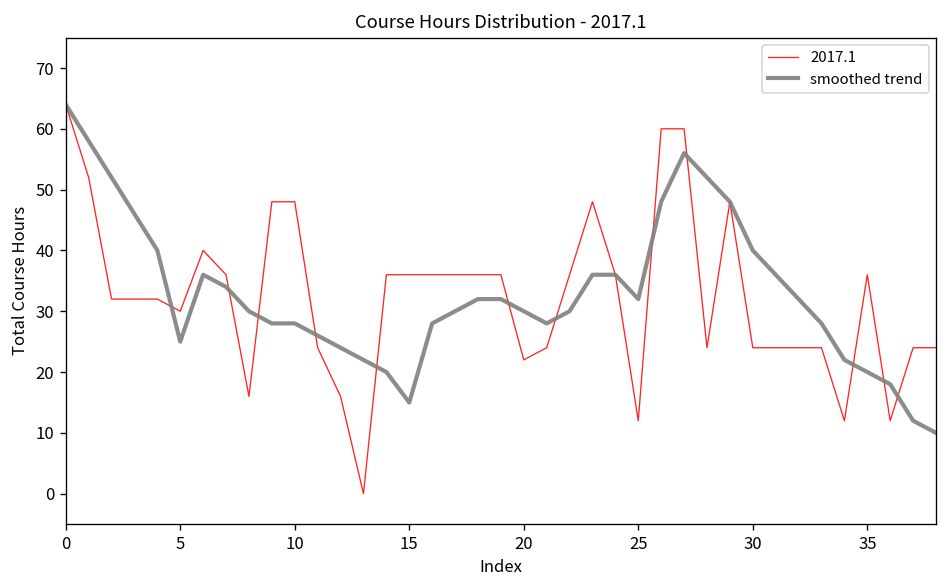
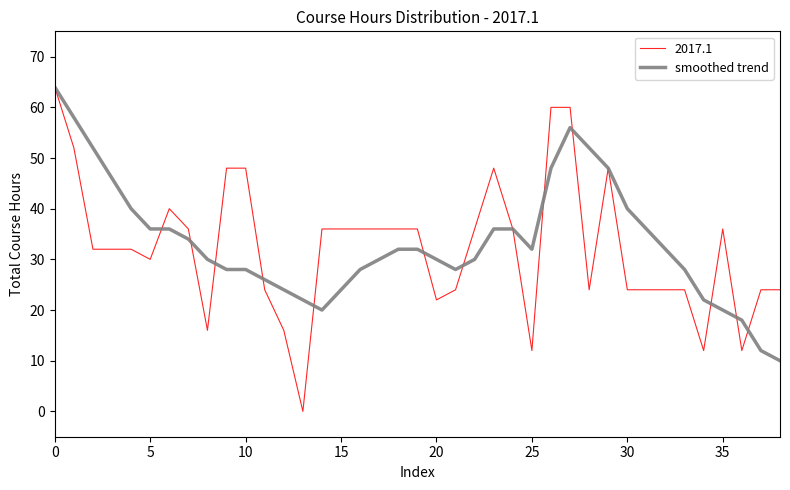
smoothed trend, 5: 25 -> 36
smoothed trend, 15: 15 -> 24
